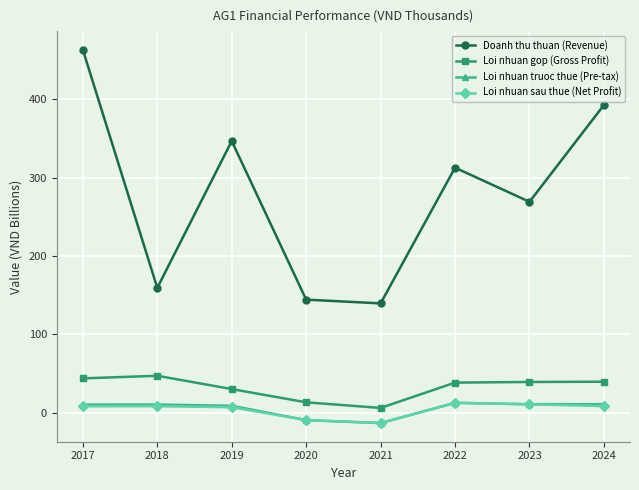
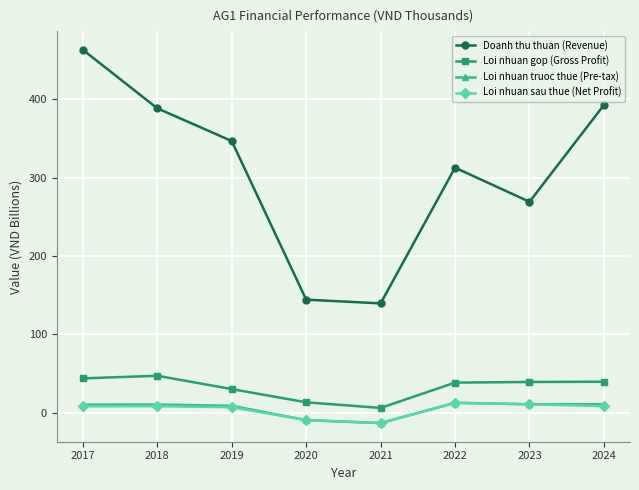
Doanh thu thuan (Revenue), 2018: 160 -> 390
